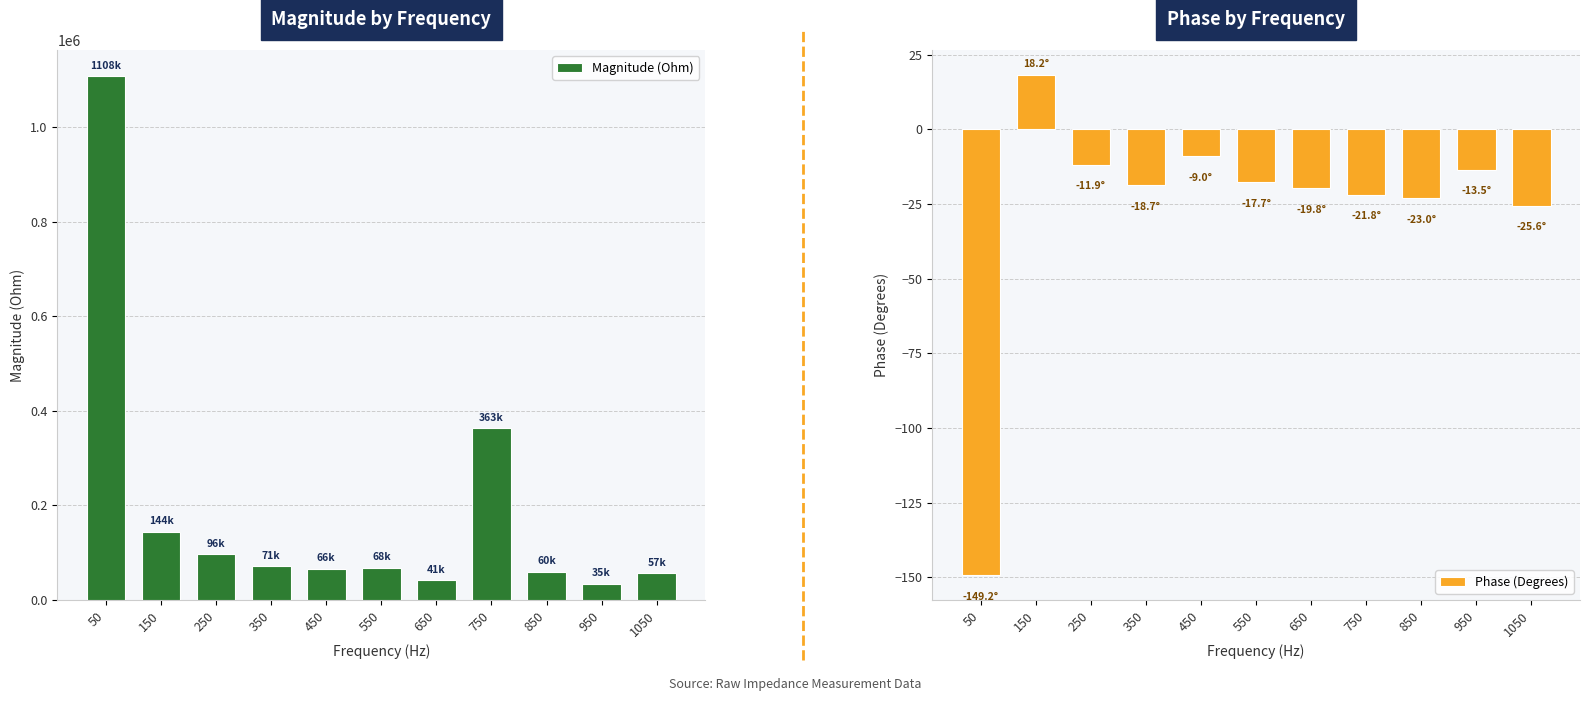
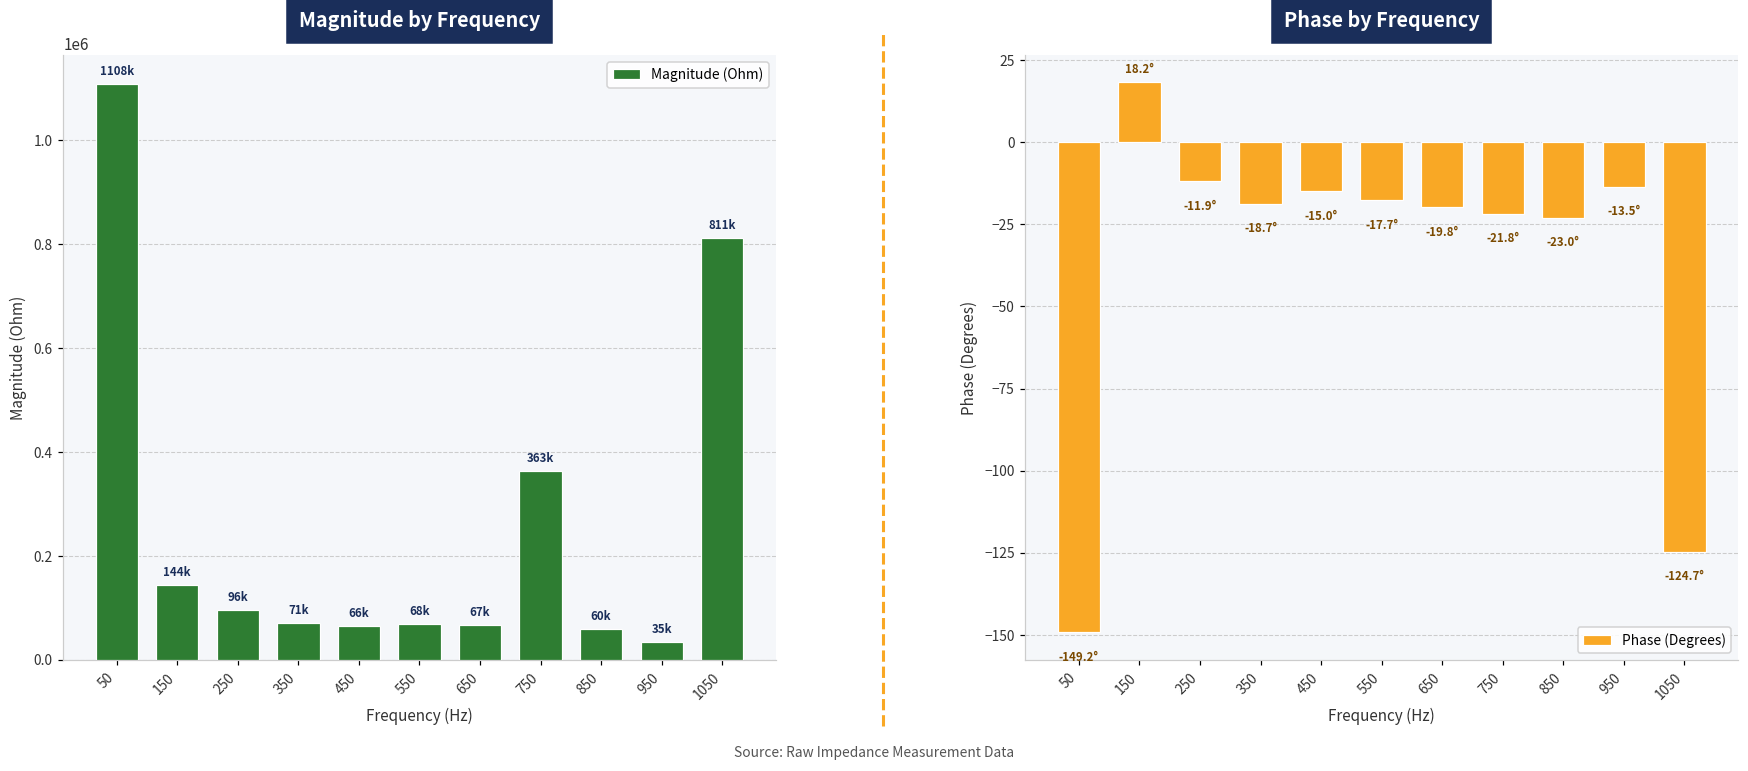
Magnitude by Frequency, 650: 41k -> 67k
Magnitude by Frequency, 1050: 57k -> 811k
Phase by Frequency, 450: -9.0° -> -15.0°
Phase by Frequency, 1050: -25.6° -> -124.7°
